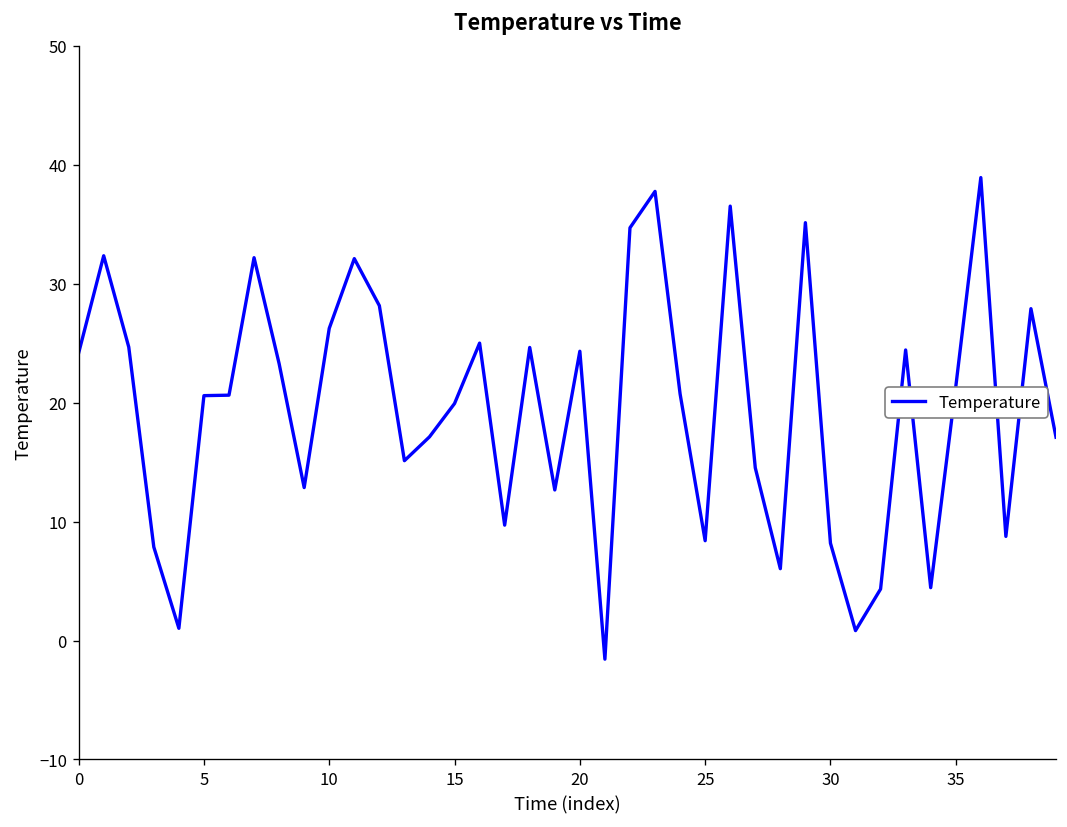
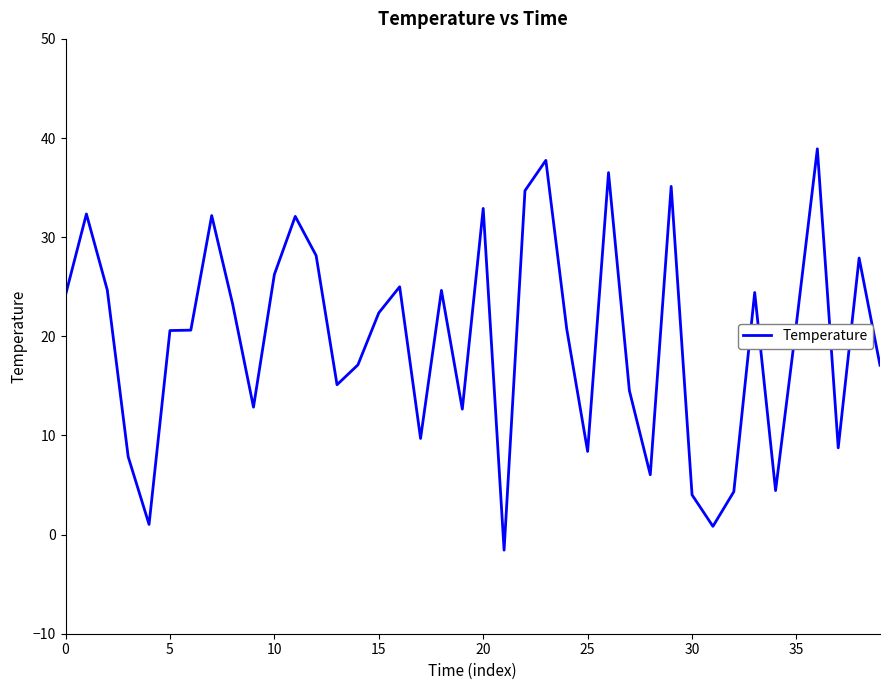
15: 20 -> 22
20: 24 -> 33
30: 8 -> 4
